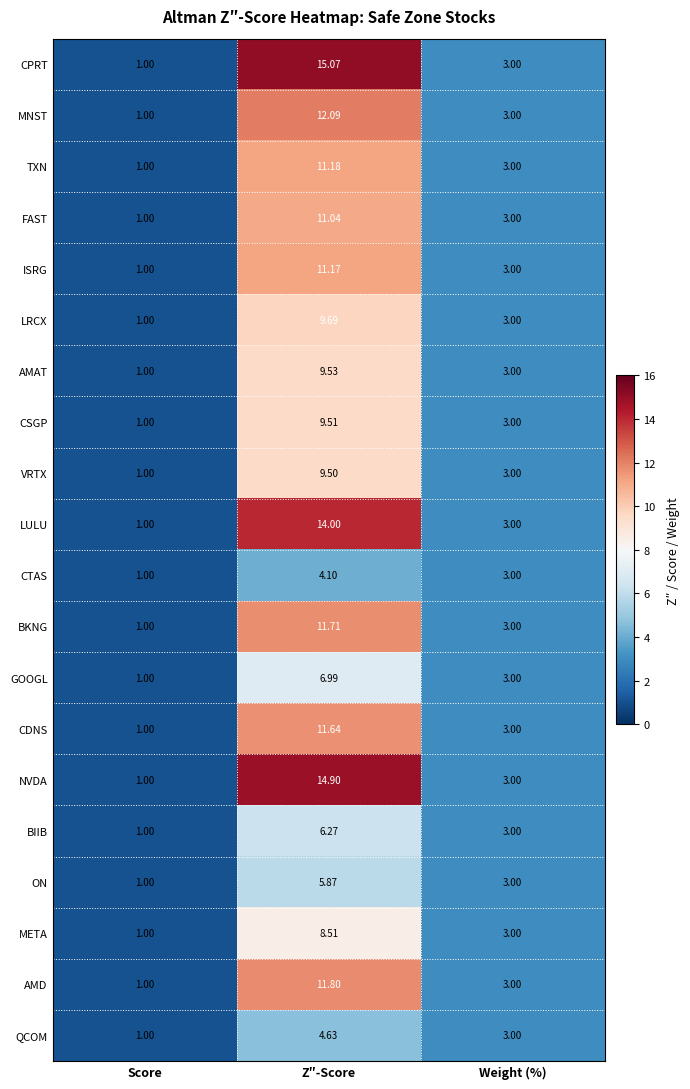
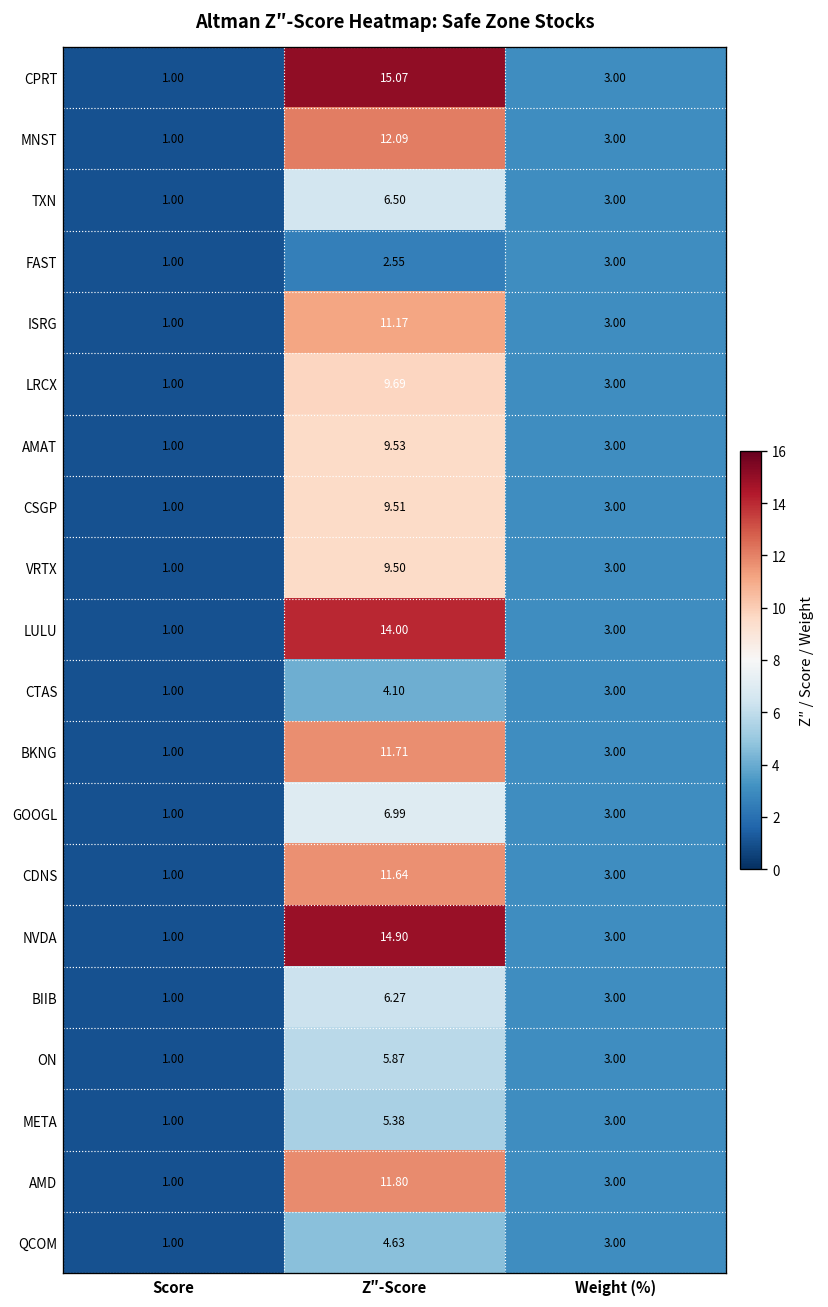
TXN, Z″-Score: 11.18 -> 6.50
FAST, Z″-Score: 11.04 -> 2.55
META, Z″-Score: 8.51 -> 5.38
